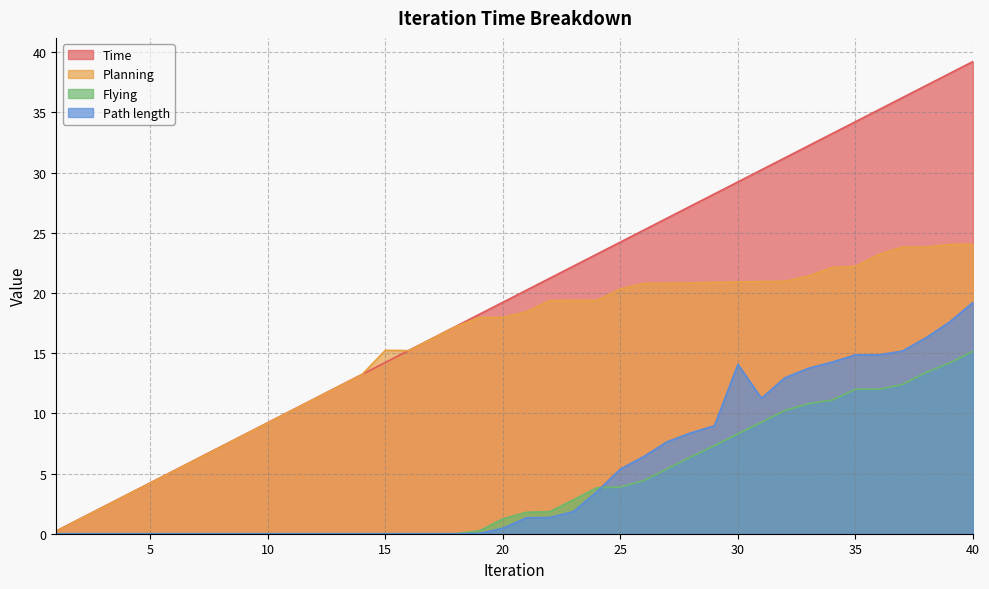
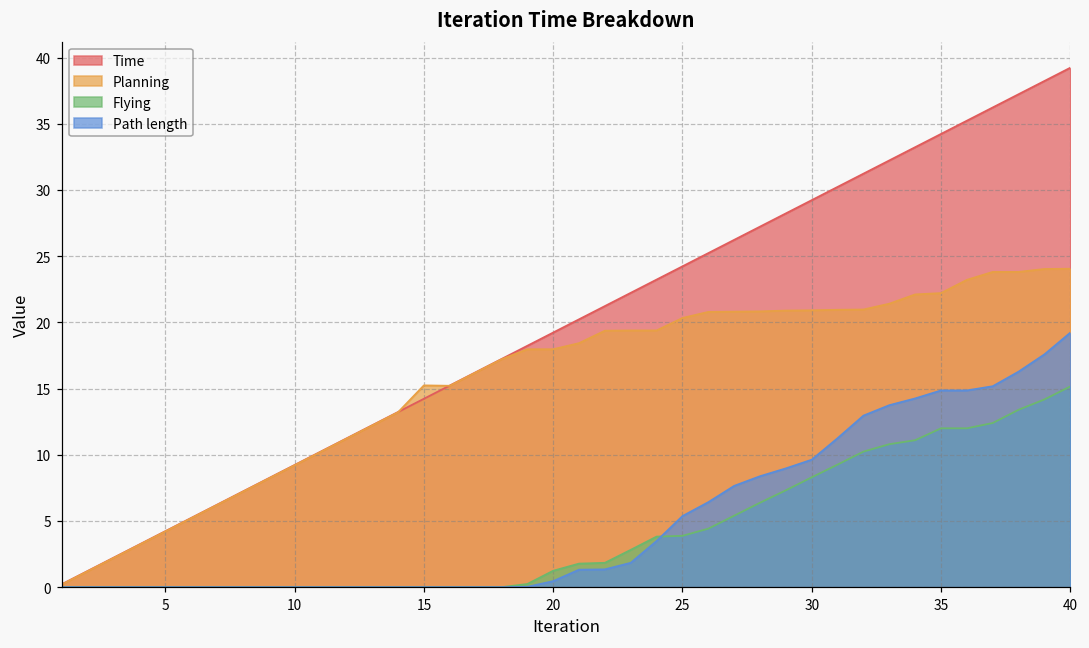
Path length, 30: 14.1 -> 9.6
